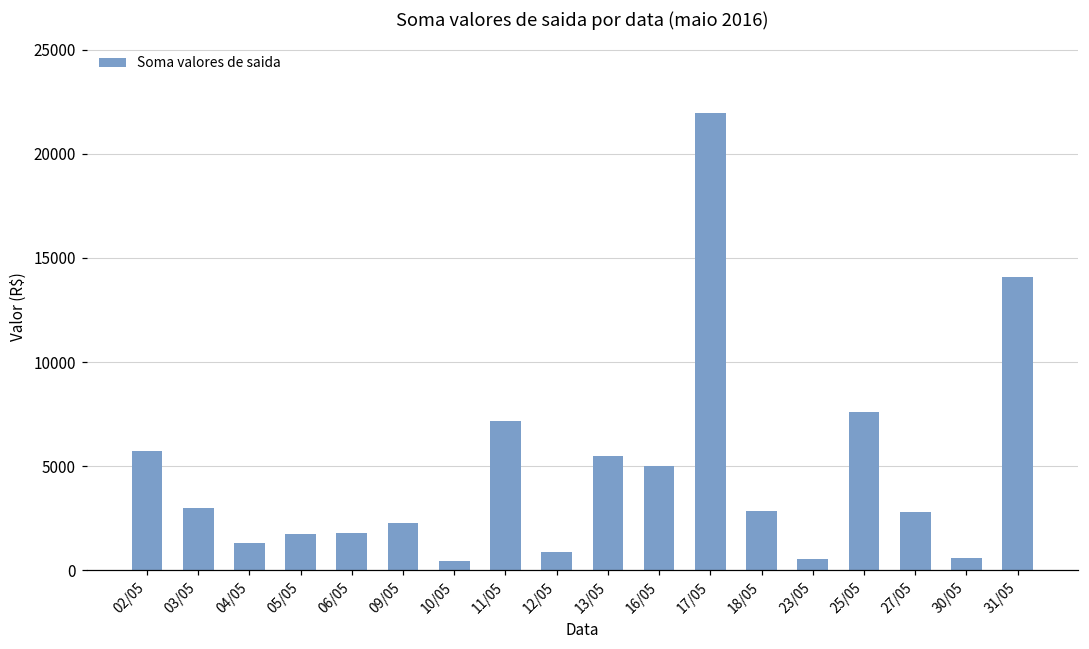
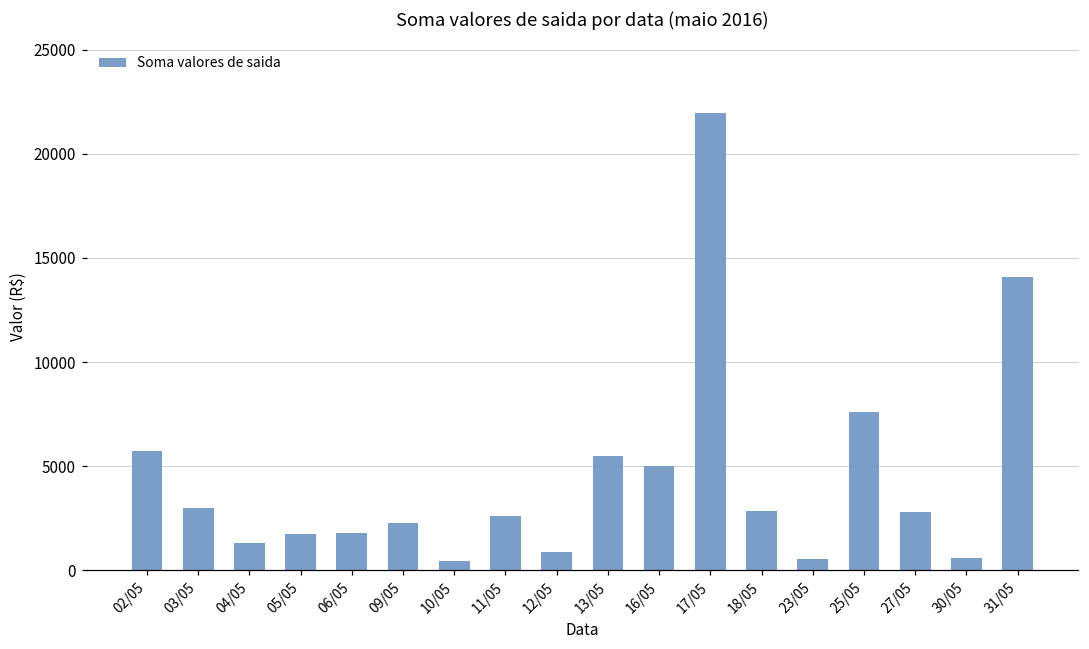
11/05: 7200 -> 2600
